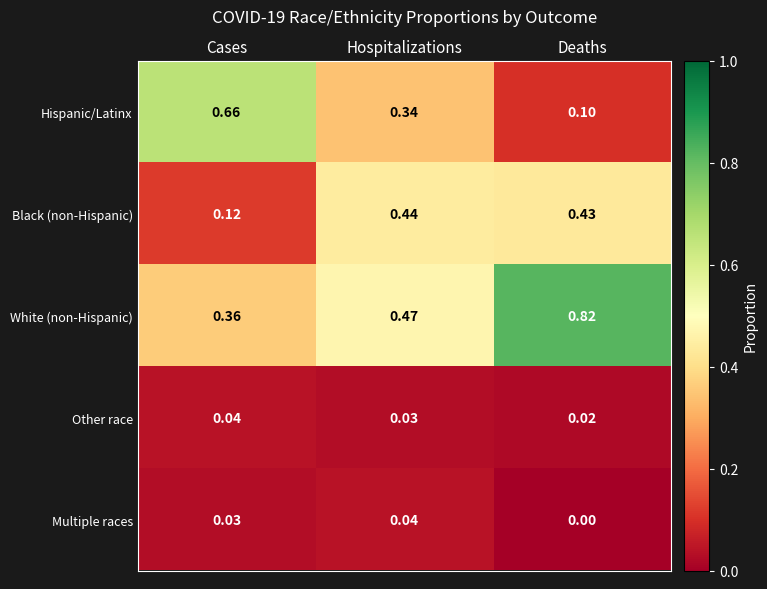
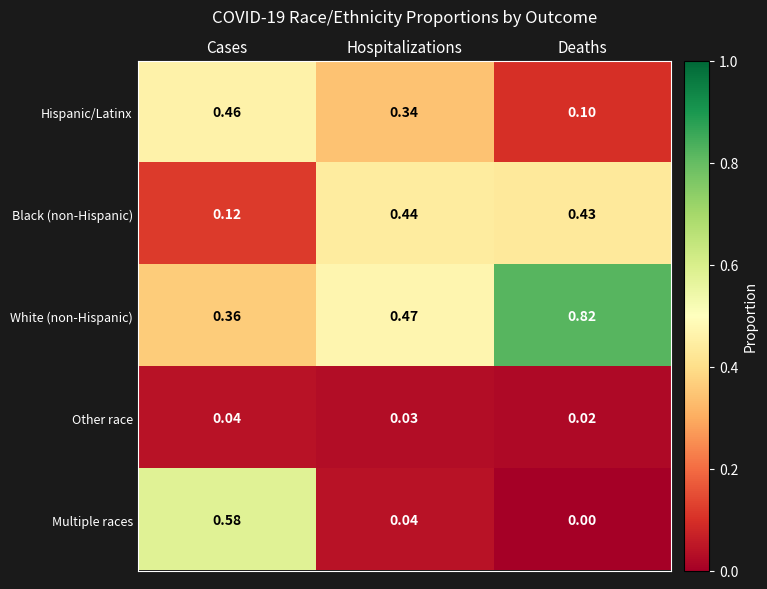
Hispanic/Latinx, Cases: 0.66 -> 0.46
Multiple races, Cases: 0.03 -> 0.58
